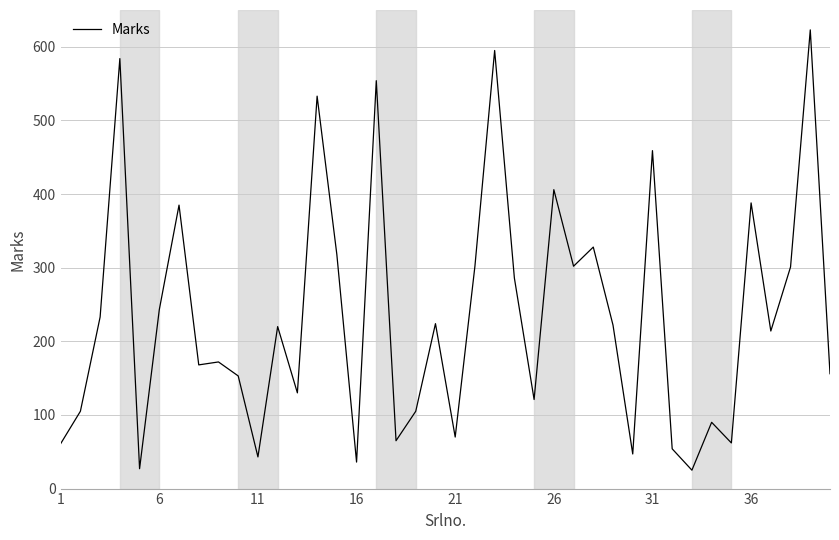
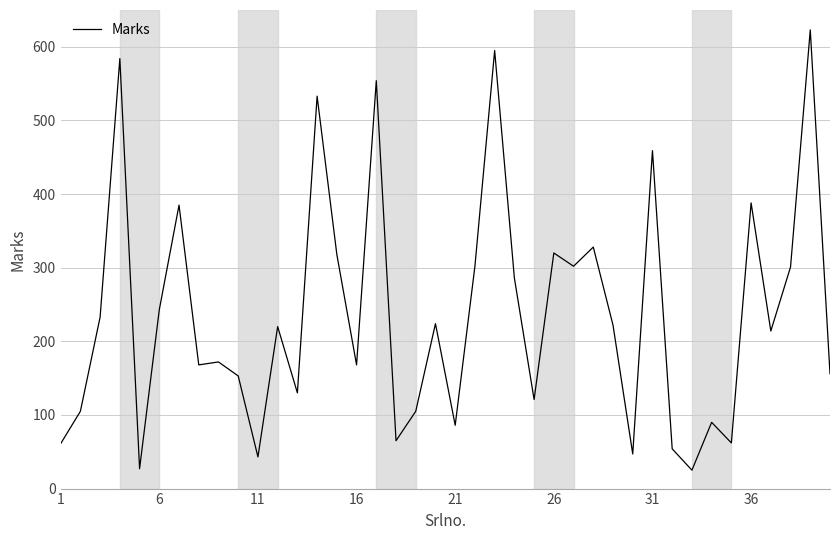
16: 40 -> 170
21: 70 -> 90
26: 410 -> 320
